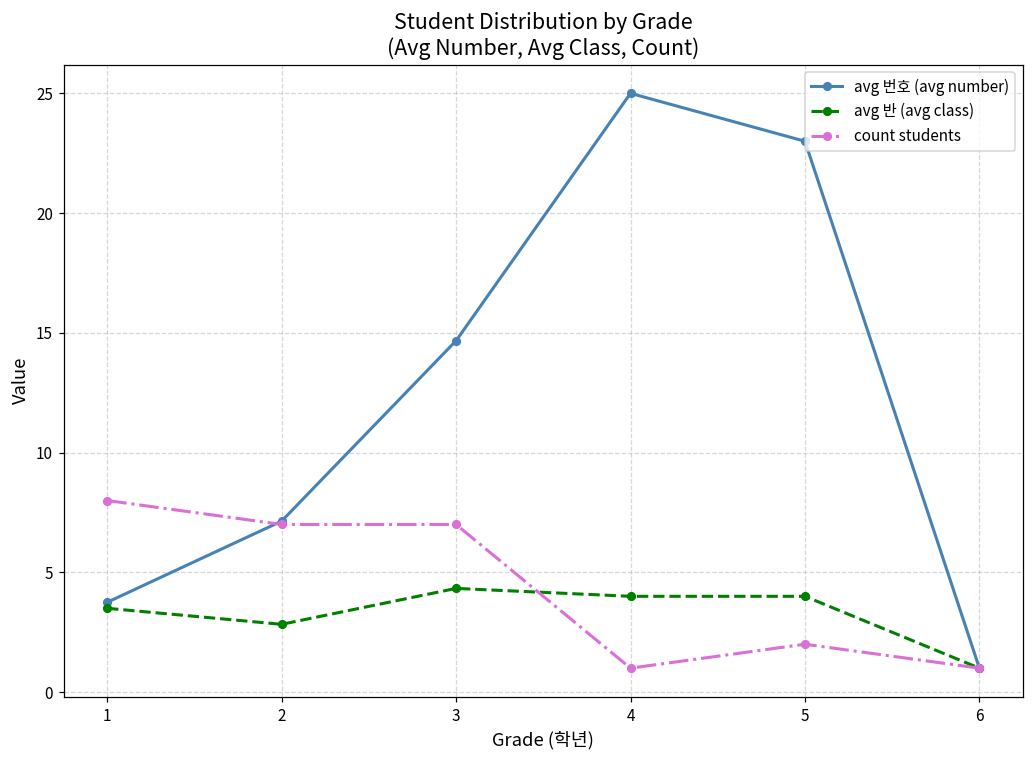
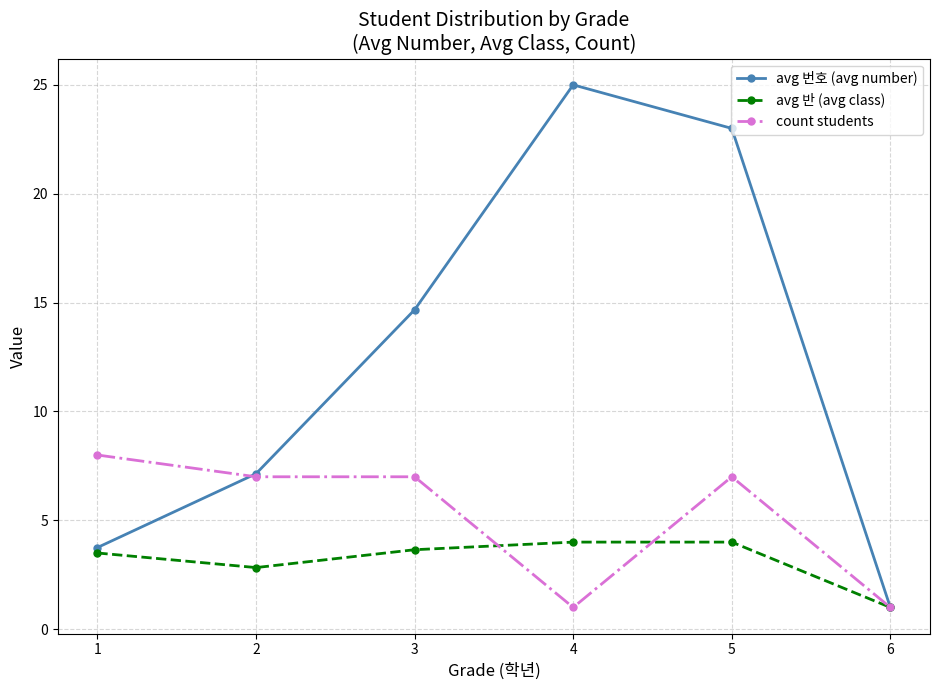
avg 반 (avg class), 3: 4.3 -> 3.7
count students, 5: 2 -> 7
